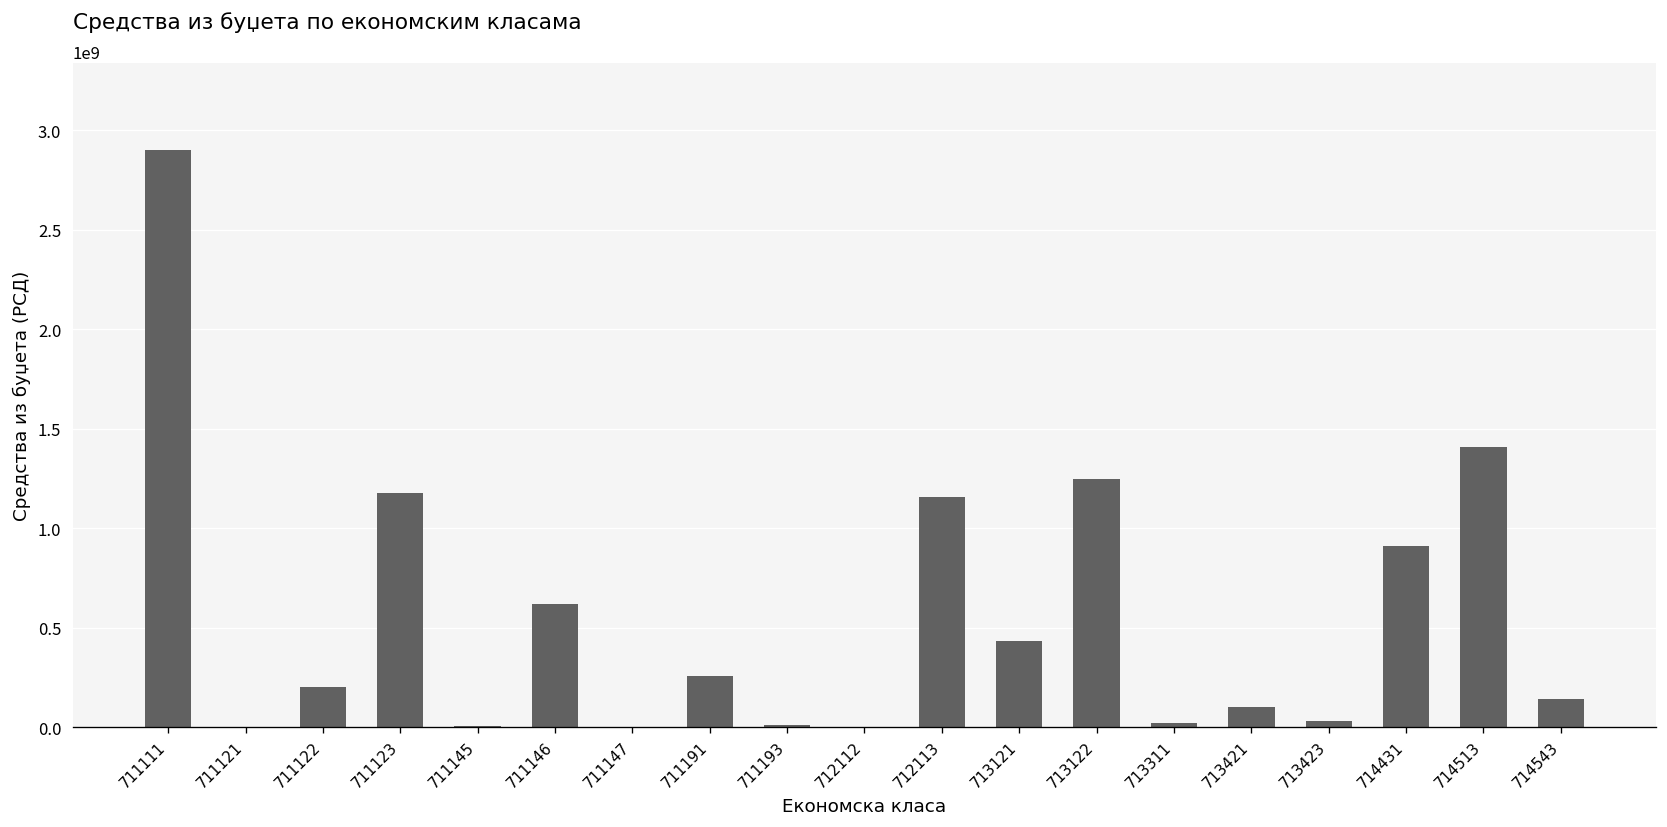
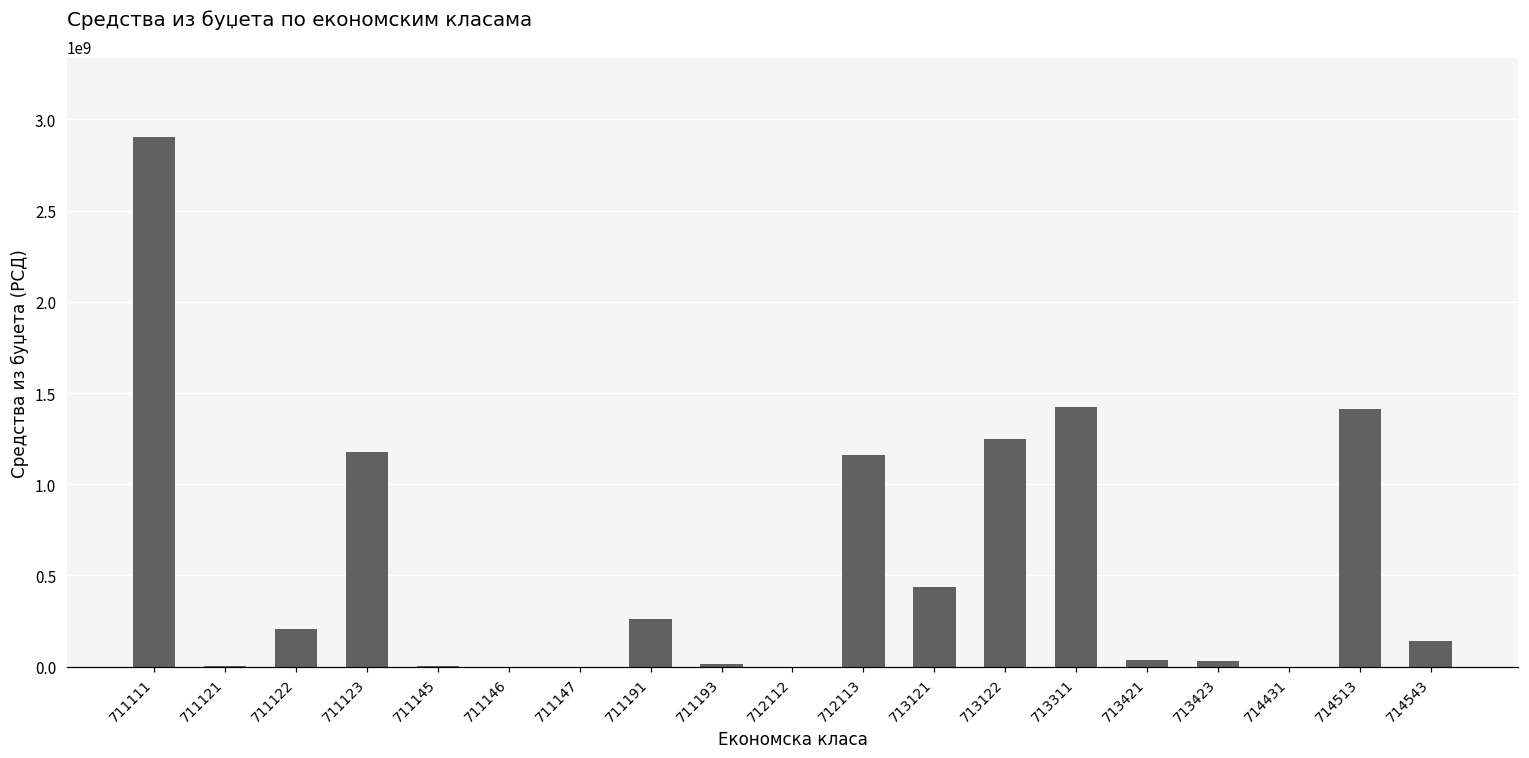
711146: 620000000 -> 0
713311: 20000000 -> 1430000000
713421: 100000000 -> 40000000
714431: 910000000 -> 0
